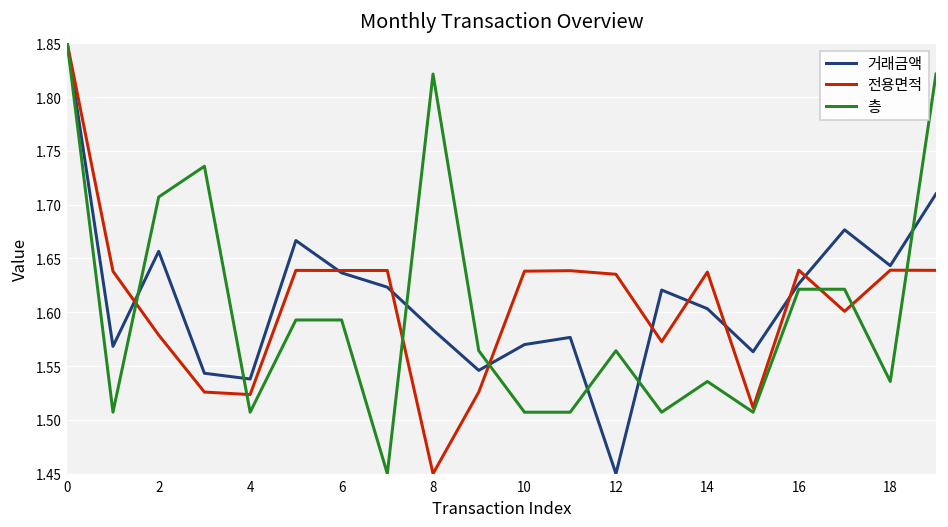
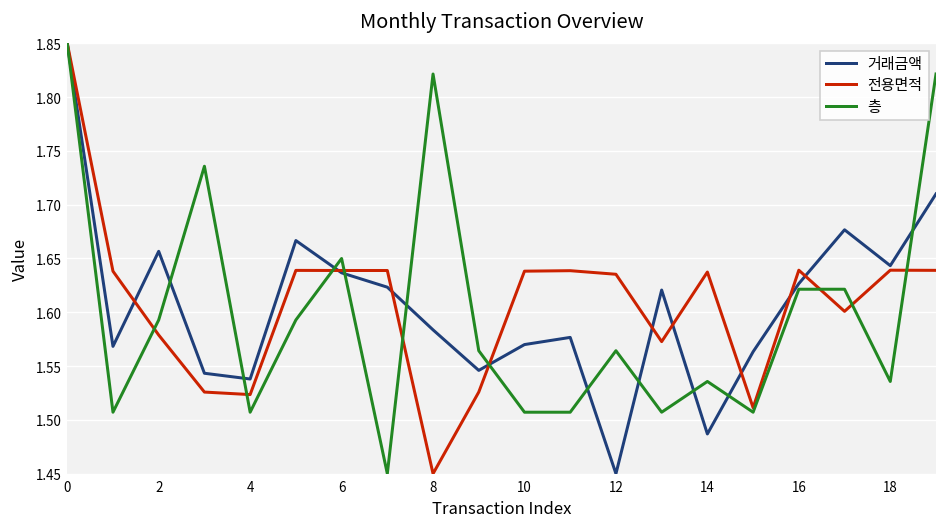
층, 2: 1.71 -> 1.59
층, 6: 1.59 -> 1.65
거래금액, 14: 1.60 -> 1.49
